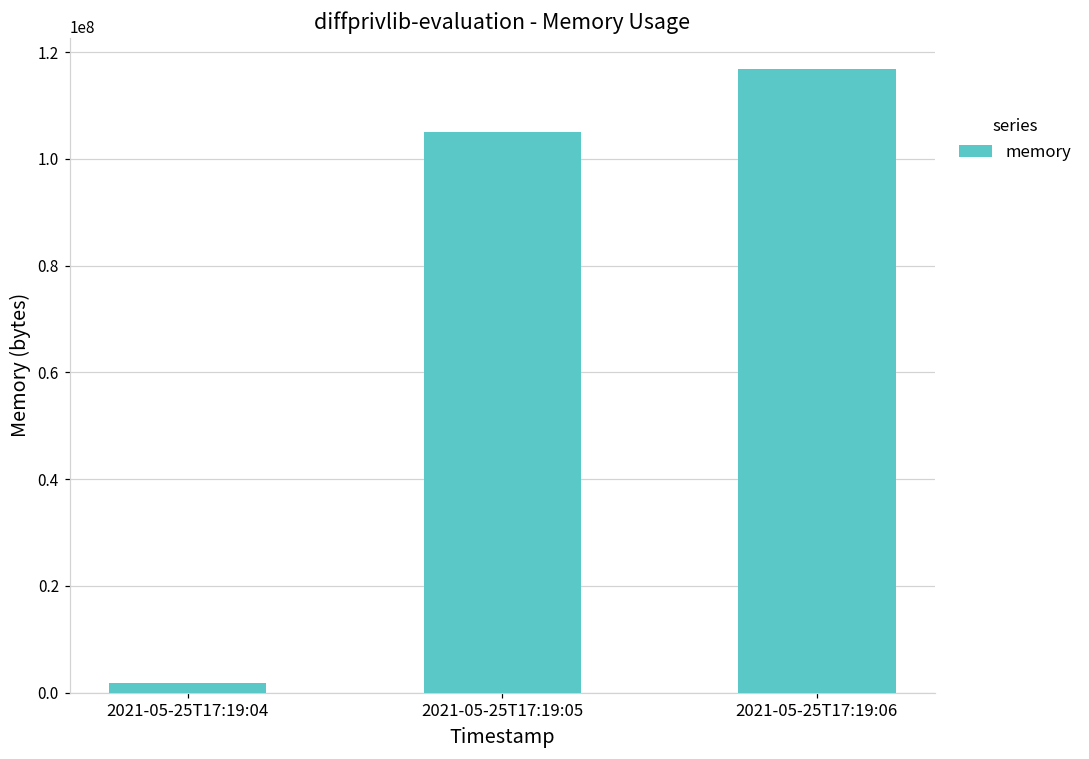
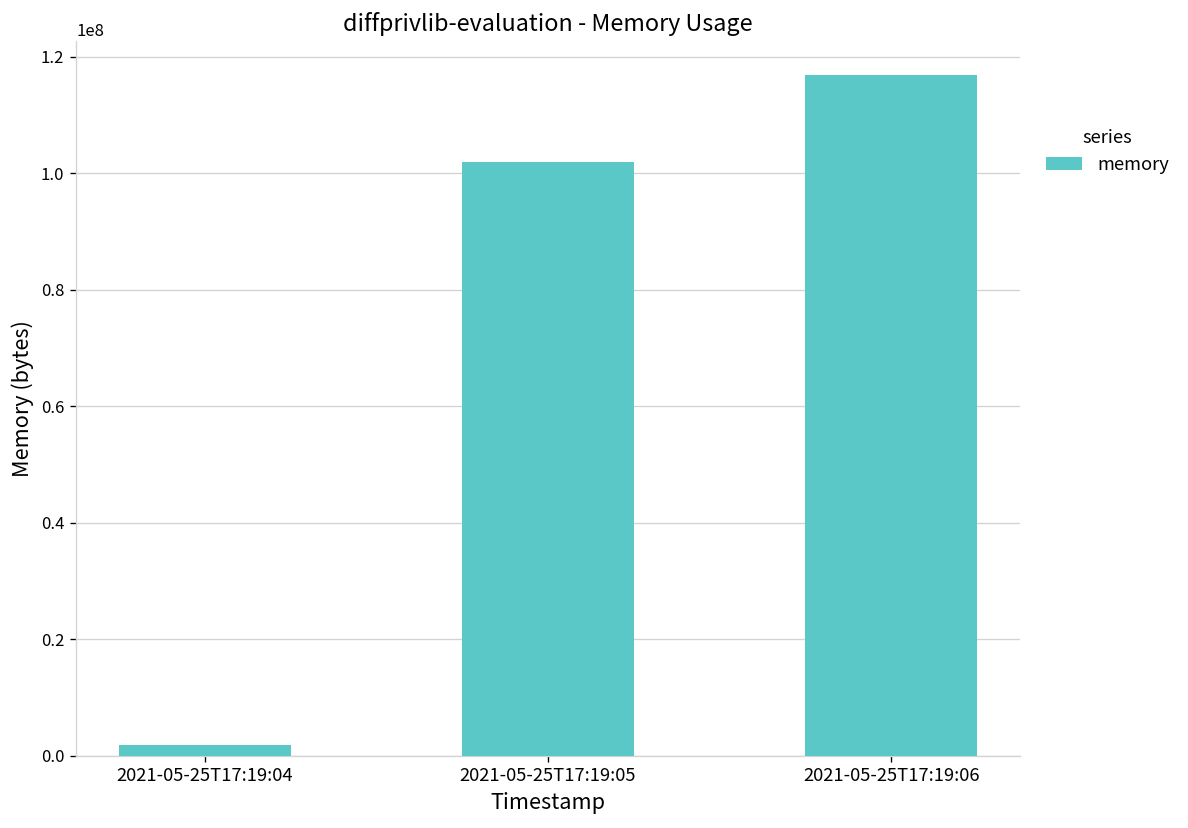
2021-05-25T17:19:05: 105000000 -> 102000000
